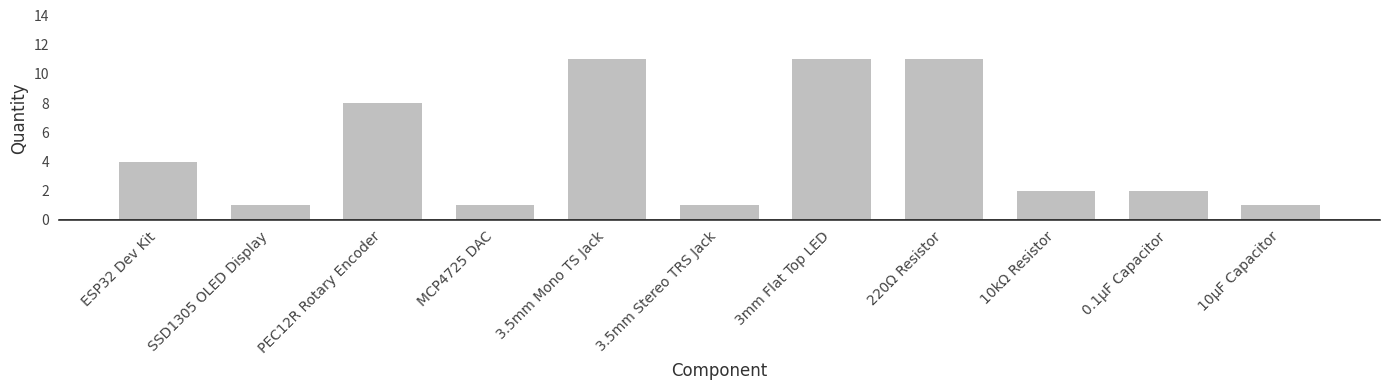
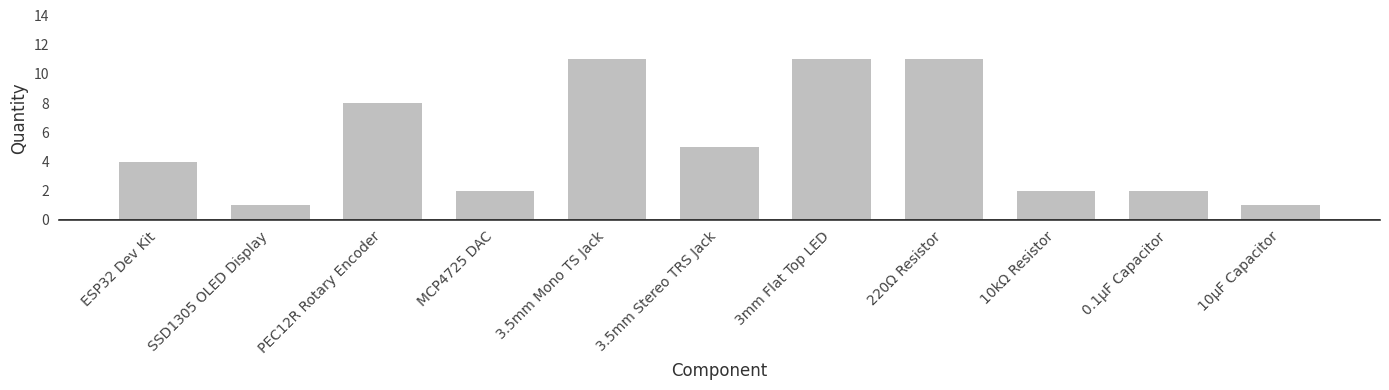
MCP4725 DAC: 1 -> 2
3.5mm Stereo TRS Jack: 1 -> 5
